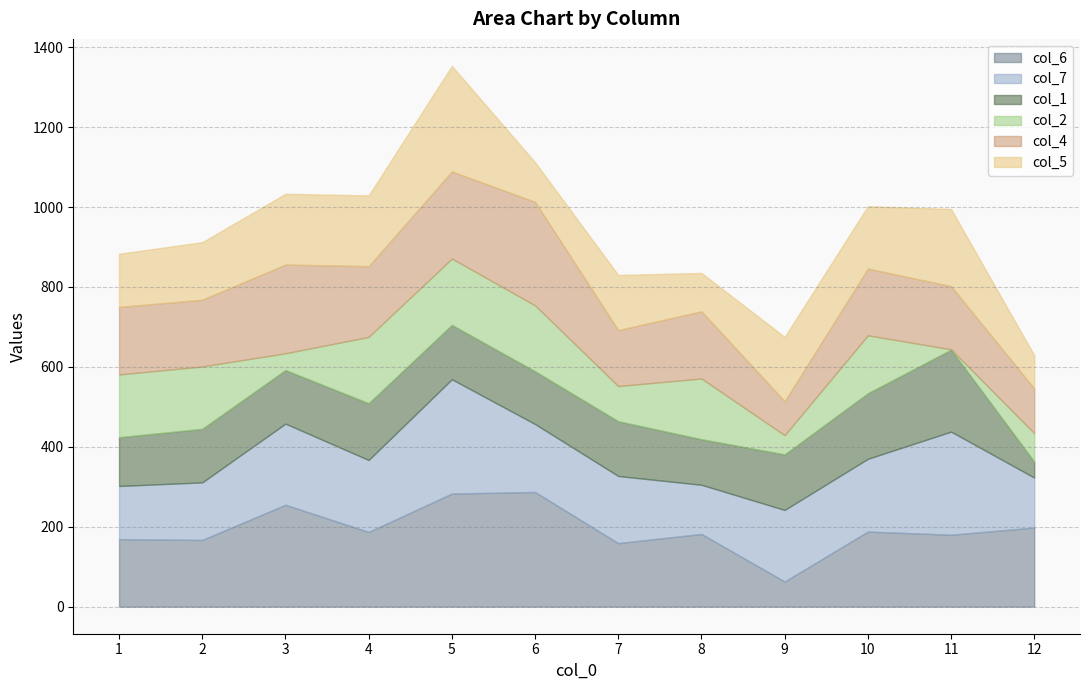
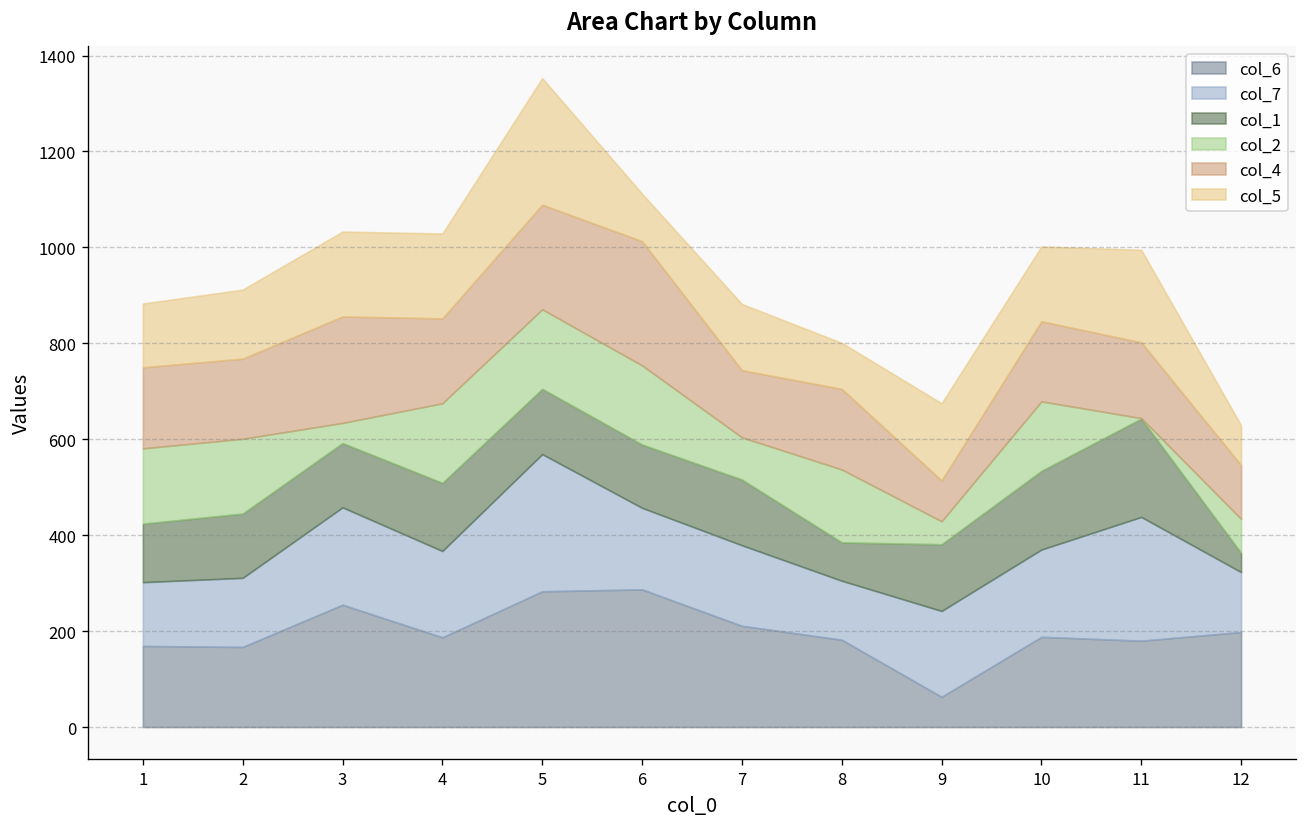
col_6, 7: 160 -> 210
col_1, 8: 110 -> 80
